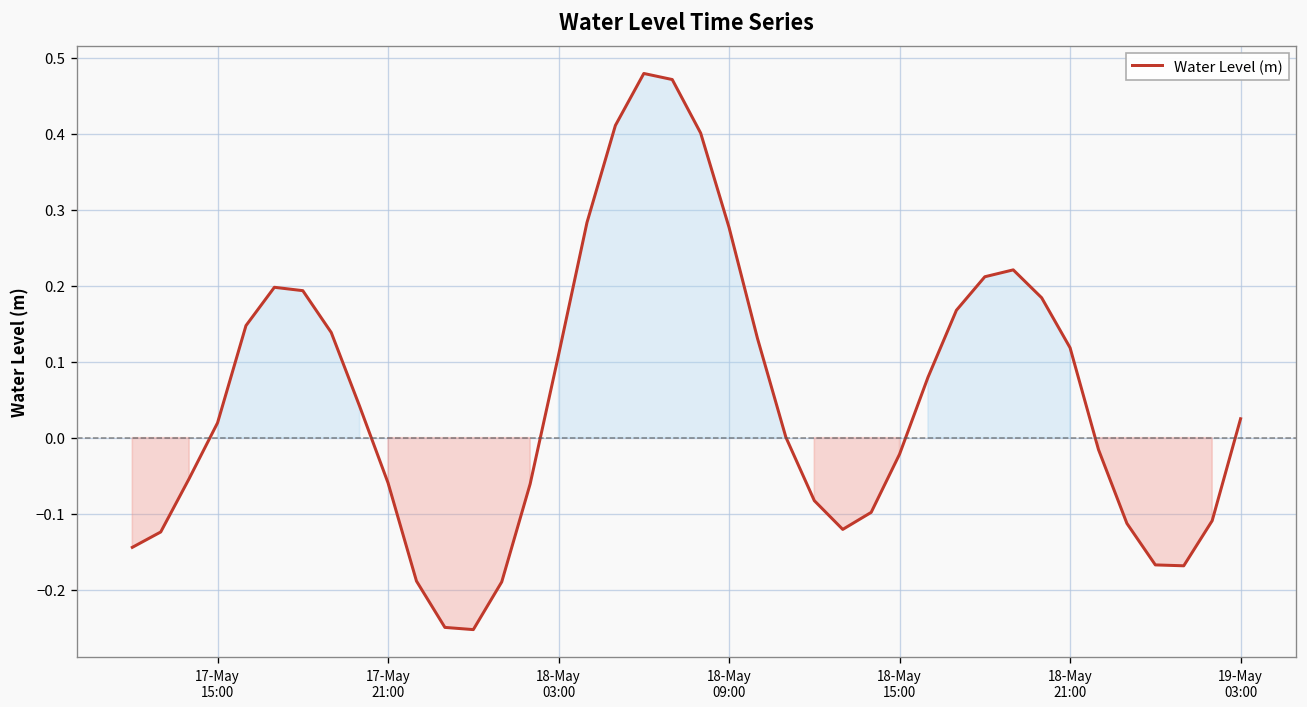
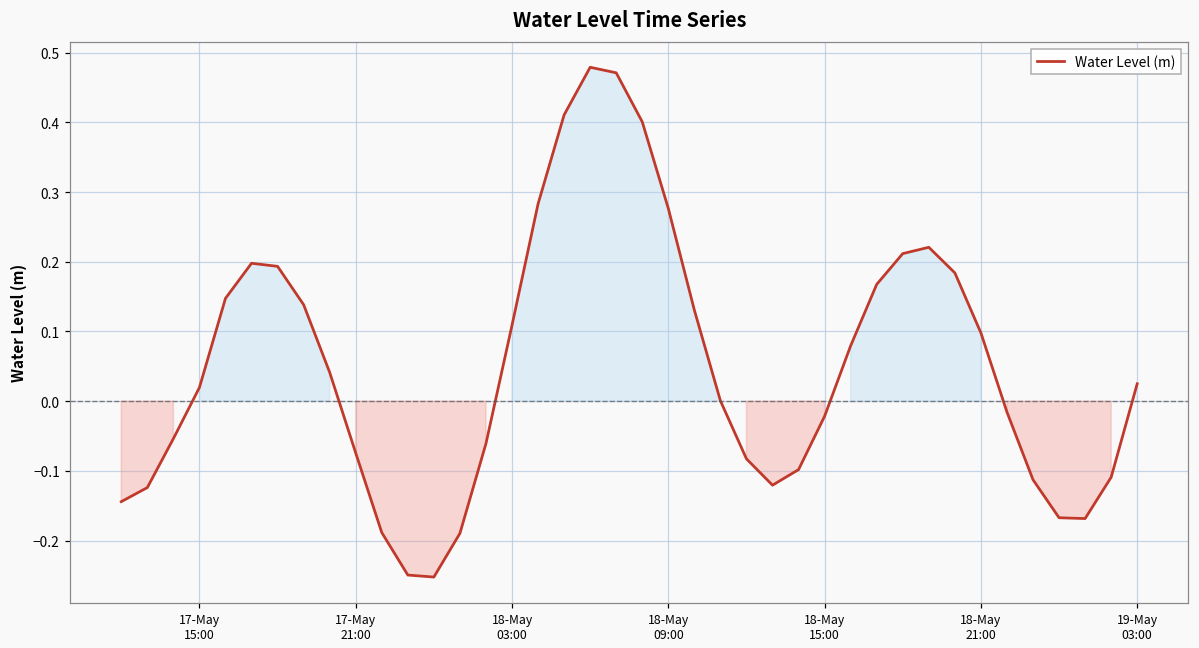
17-May 21:00: -0.06 -> -0.07
18-May 21:00: 0.12 -> 0.10
